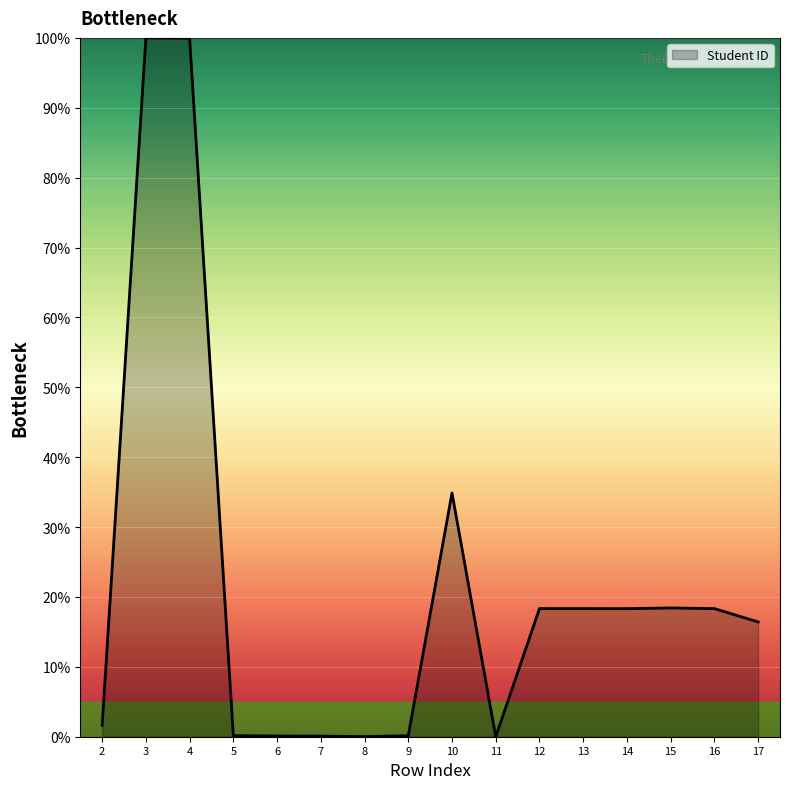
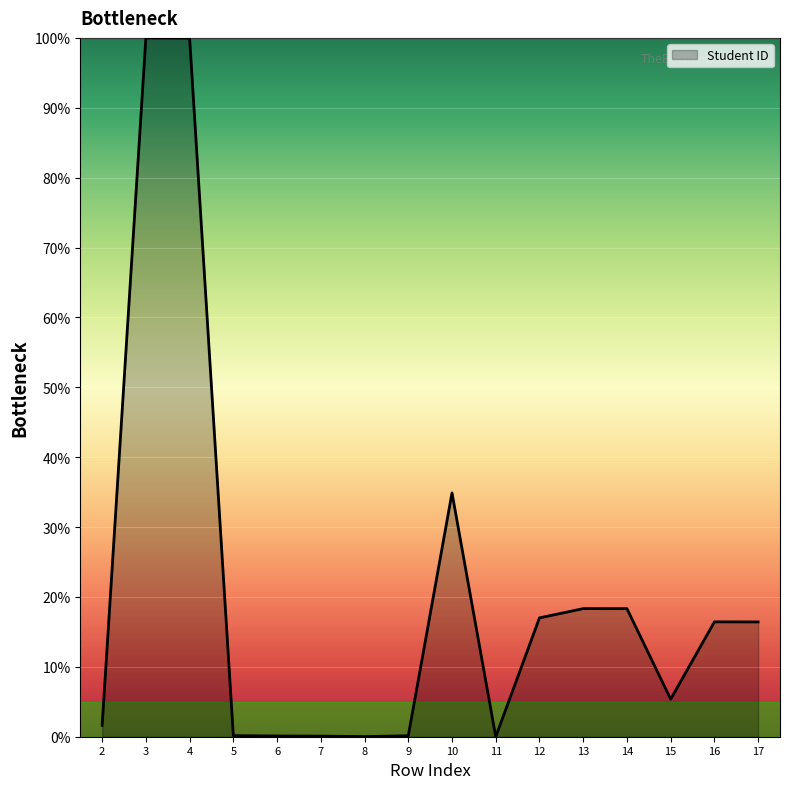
12: 18% -> 17%
15: 18% -> 5%
16: 18% -> 16%
